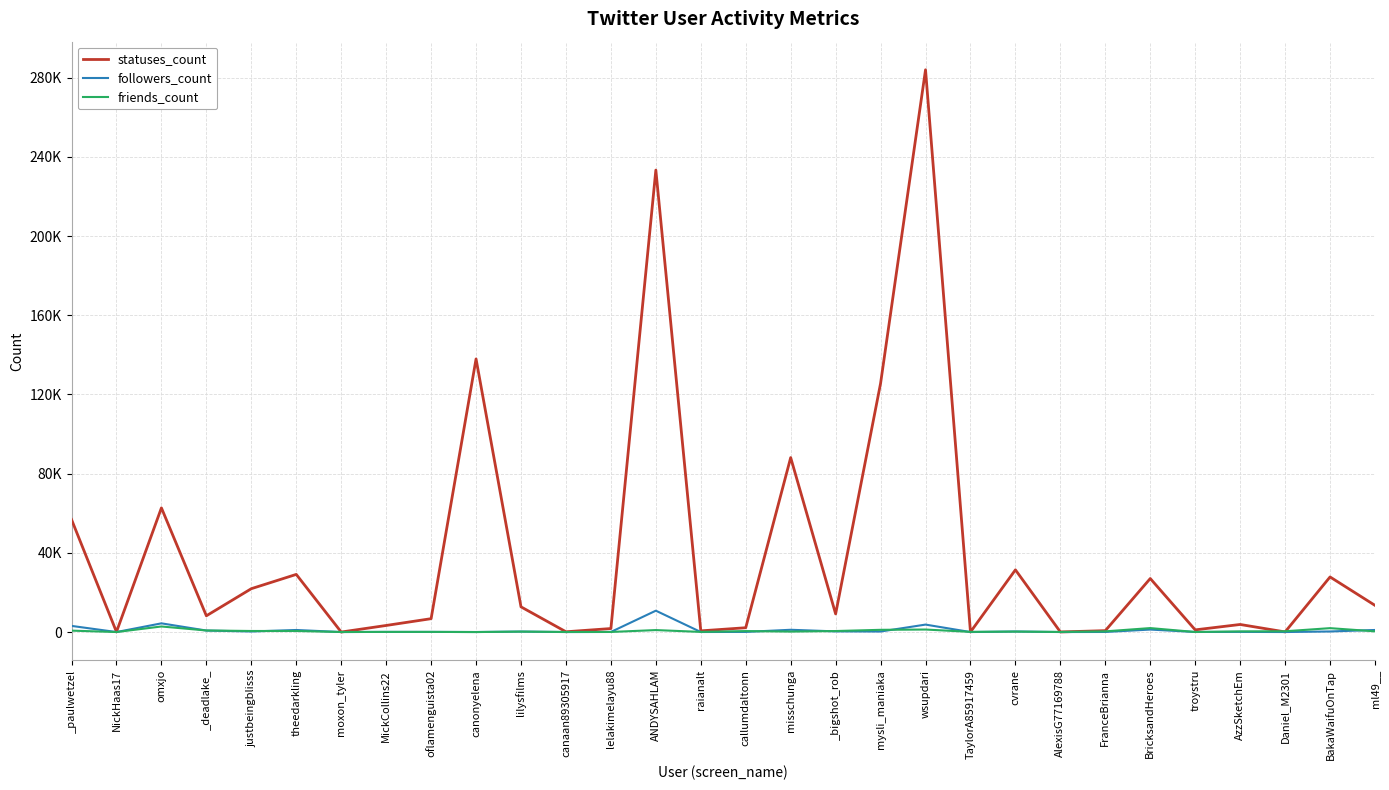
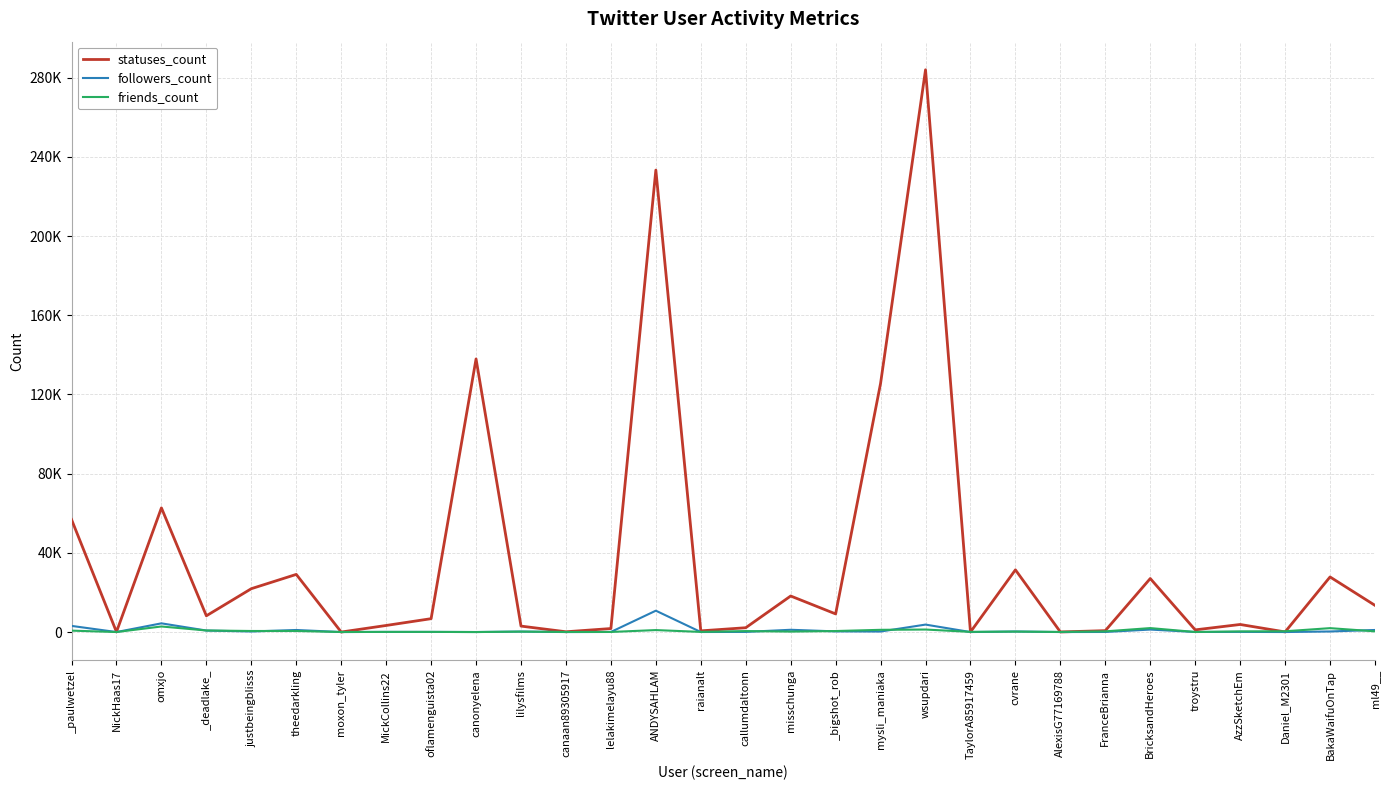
statuses_count, lilysfilms: 13000 -> 3000
statuses_count, misschunga: 88000 -> 18000
